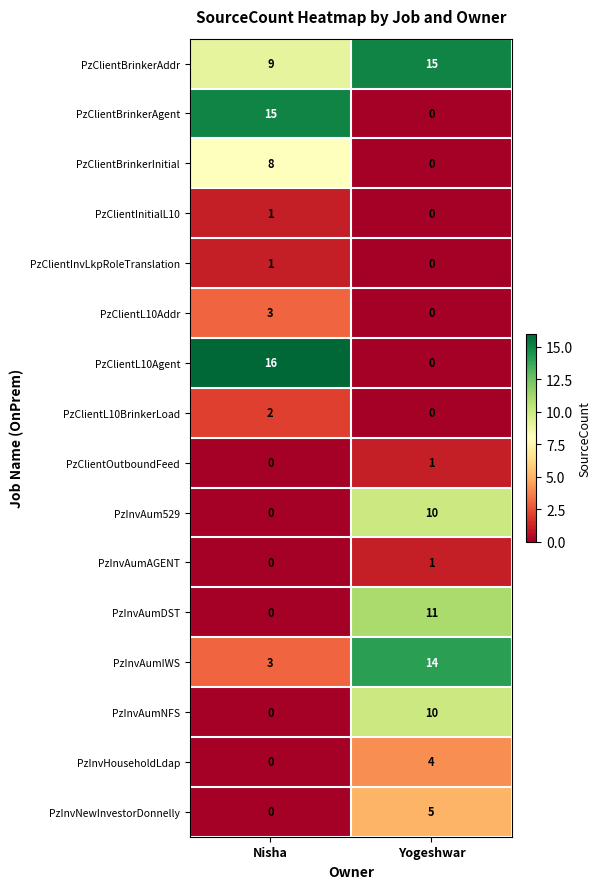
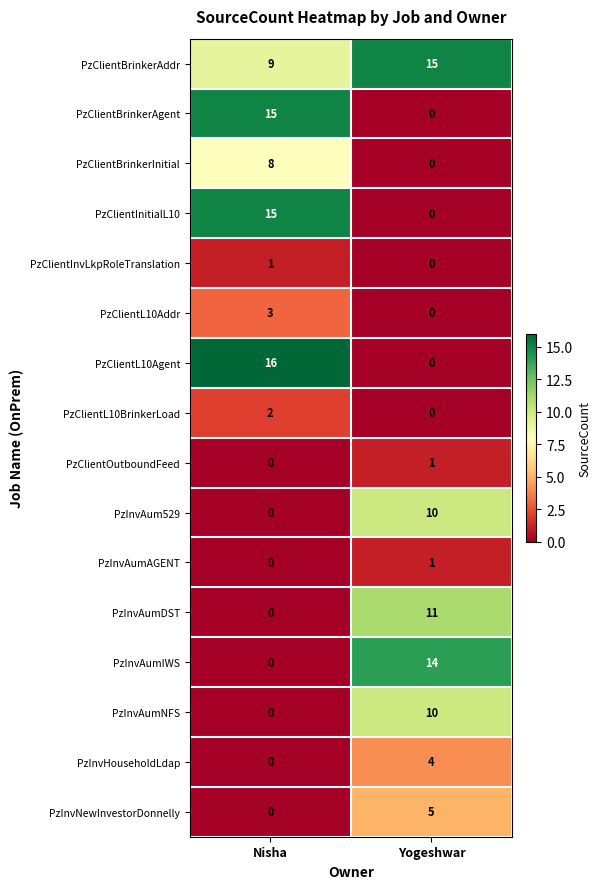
PzClientInitialL10, Nisha: 1 -> 15
PzInvAumIWS, Nisha: 3 -> 0
